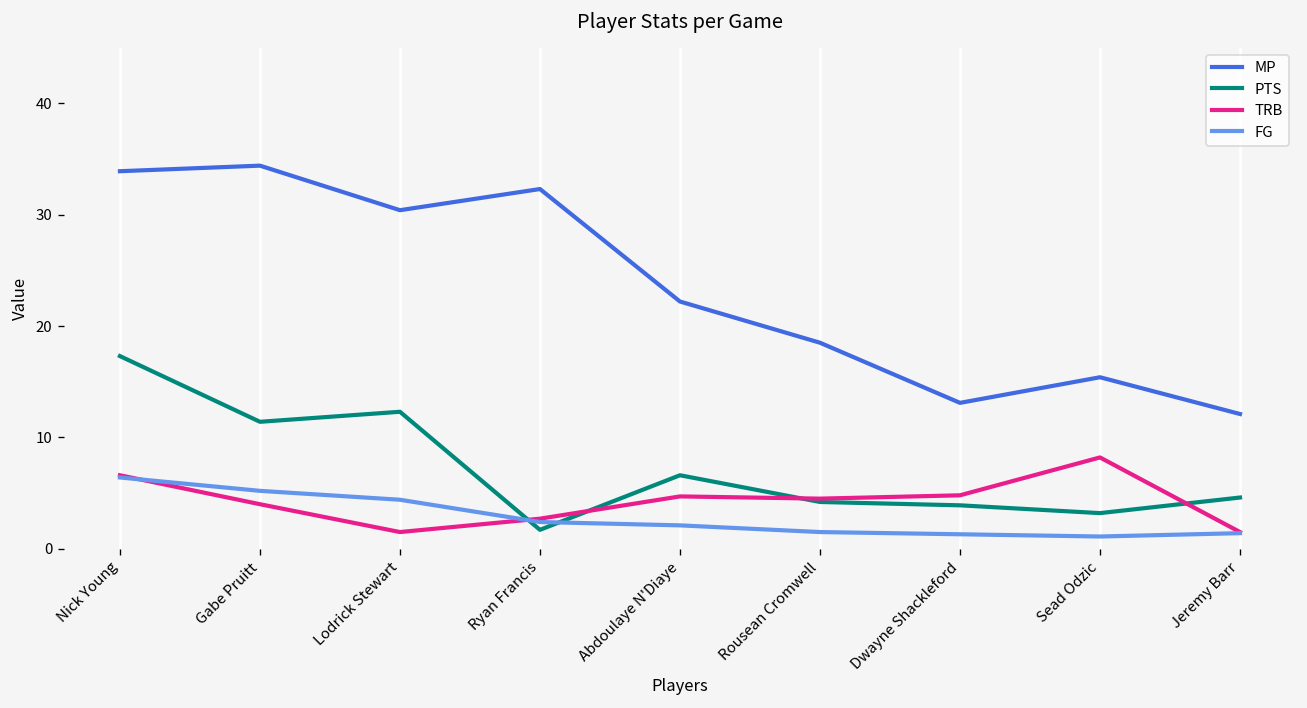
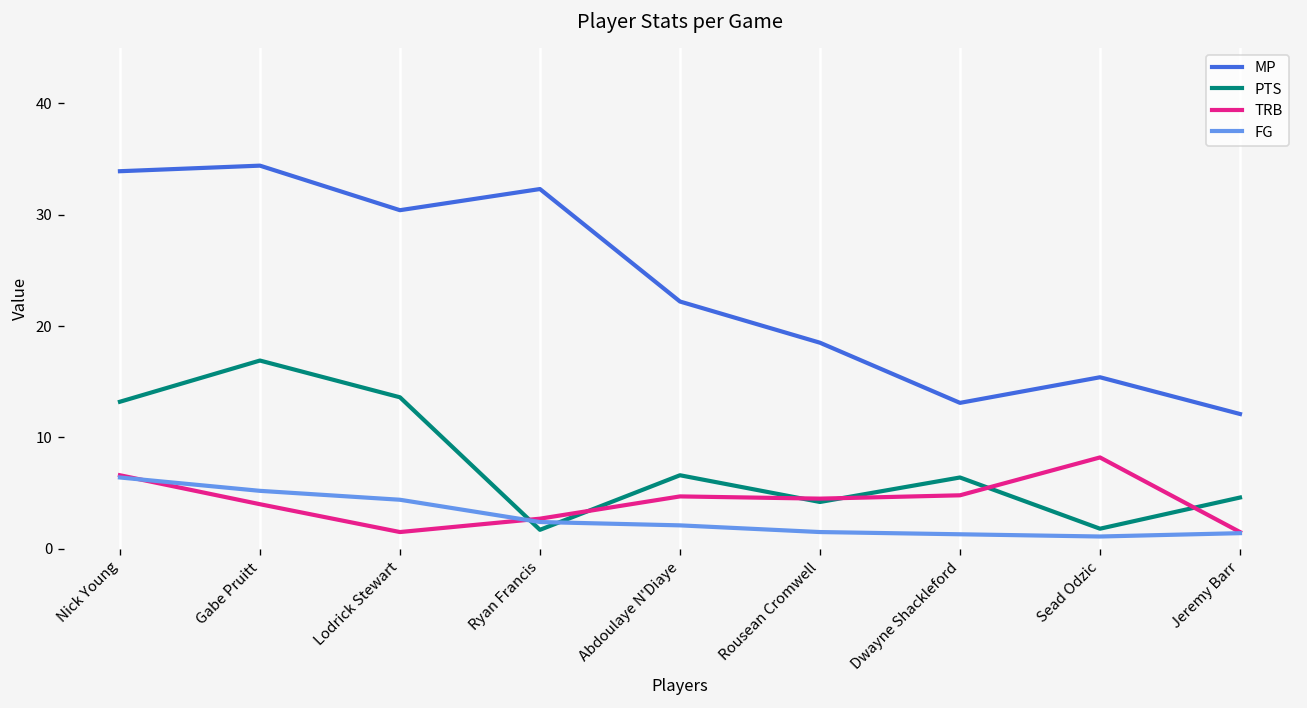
PTS, Nick Young: 17 -> 13
PTS, Gabe Pruitt: 11 -> 17
PTS, Lodrick Stewart: 12 -> 14
PTS, Dwayne Shackleford: 4 -> 6
PTS, Sead Odzic: 3 -> 2
